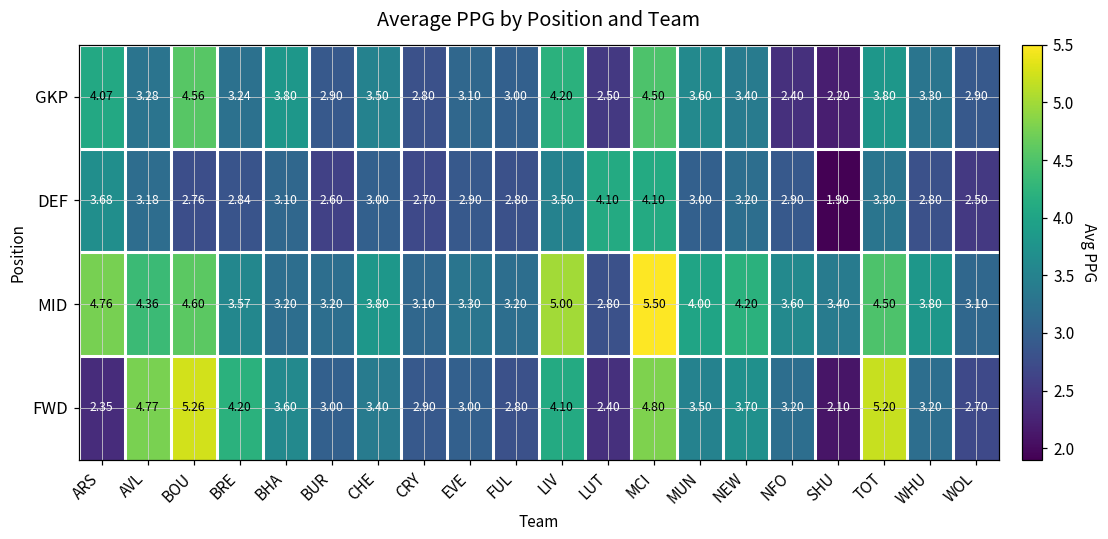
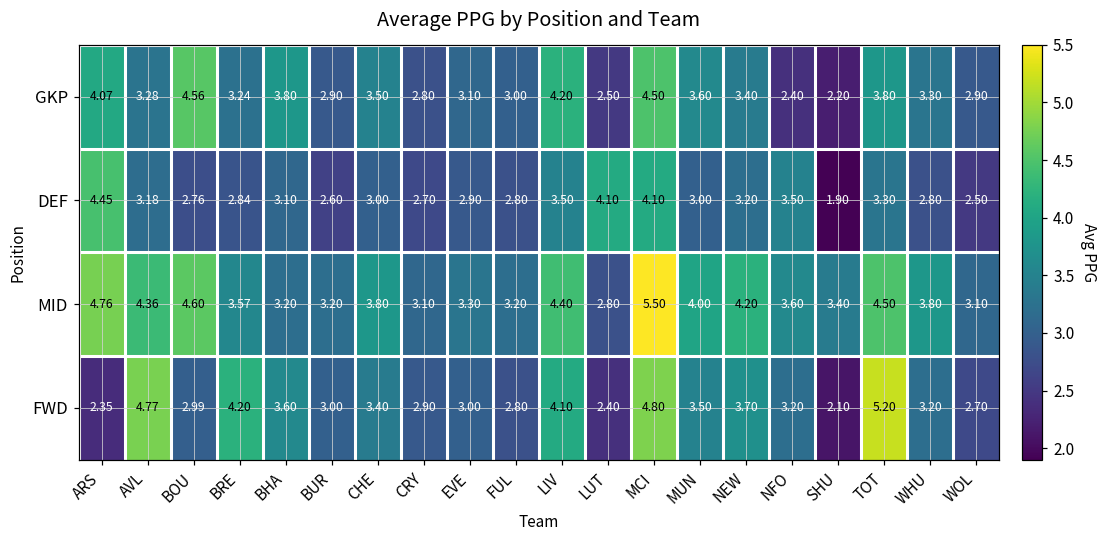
DEF, ARS: 3.68 -> 4.45
DEF, NFO: 2.90 -> 3.50
MID, LIV: 5.00 -> 4.40
FWD, BOU: 5.26 -> 2.99
